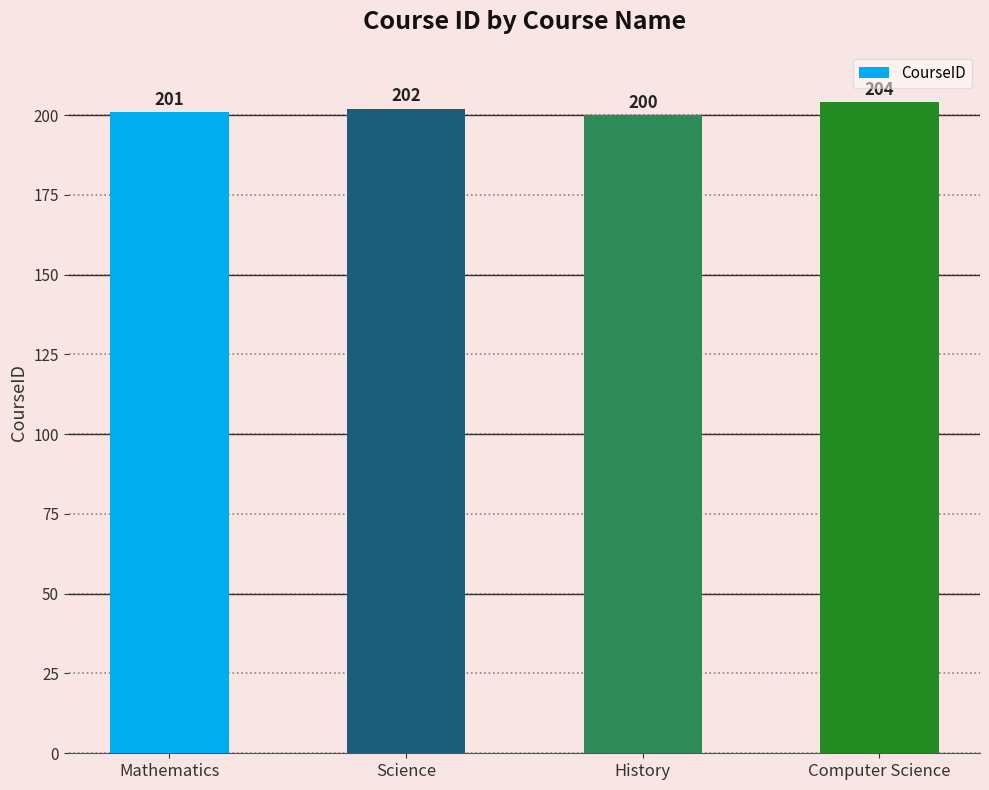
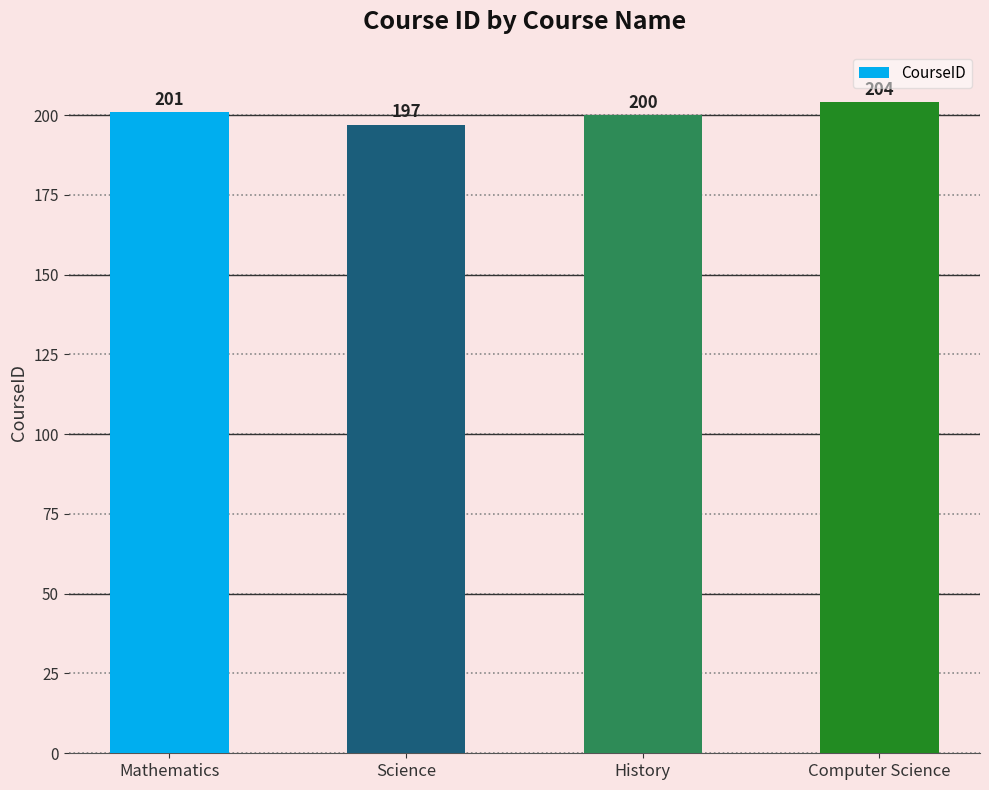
Science: 202 -> 197
